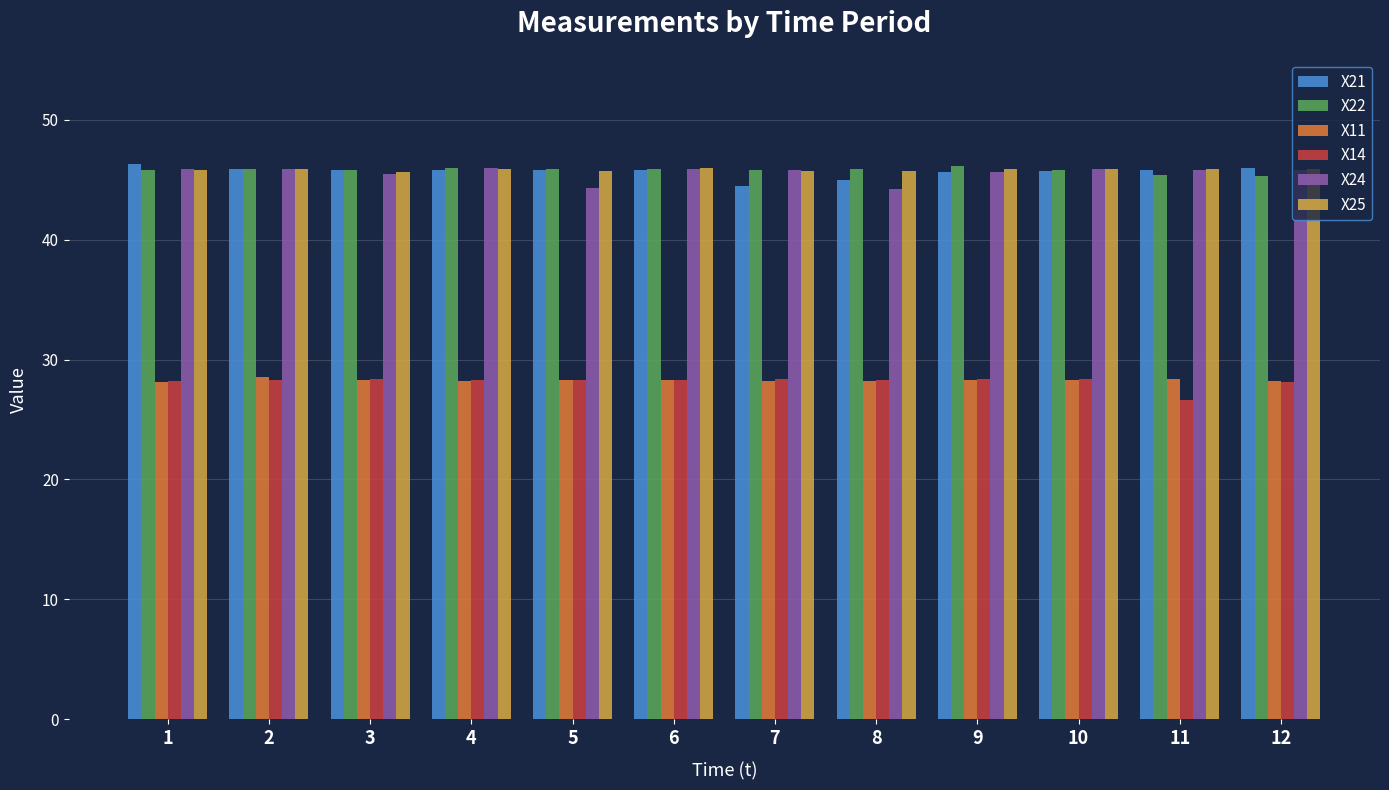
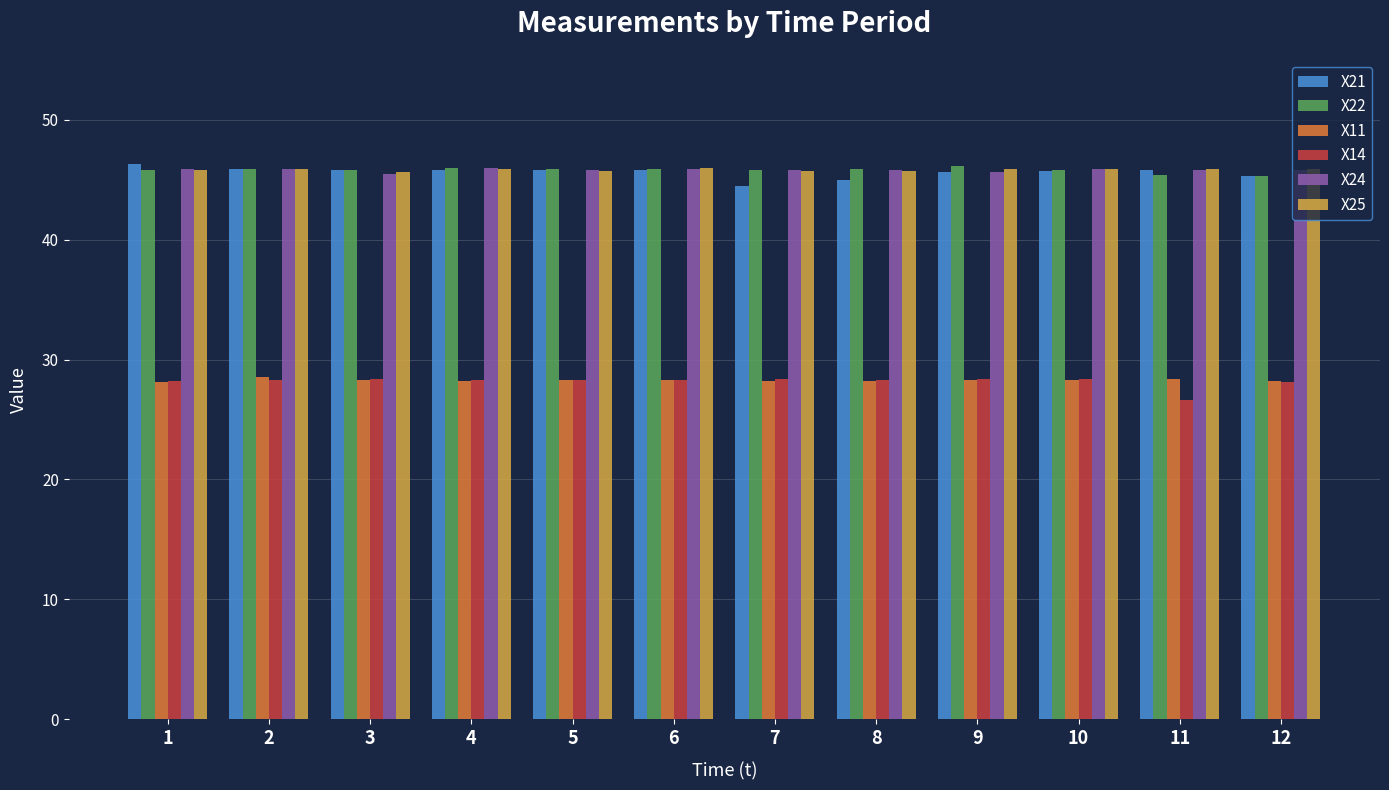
X24, 5: 44.3 -> 45.8
X24, 8: 44.2 -> 45.8
X21, 12: 46.0 -> 45.3
